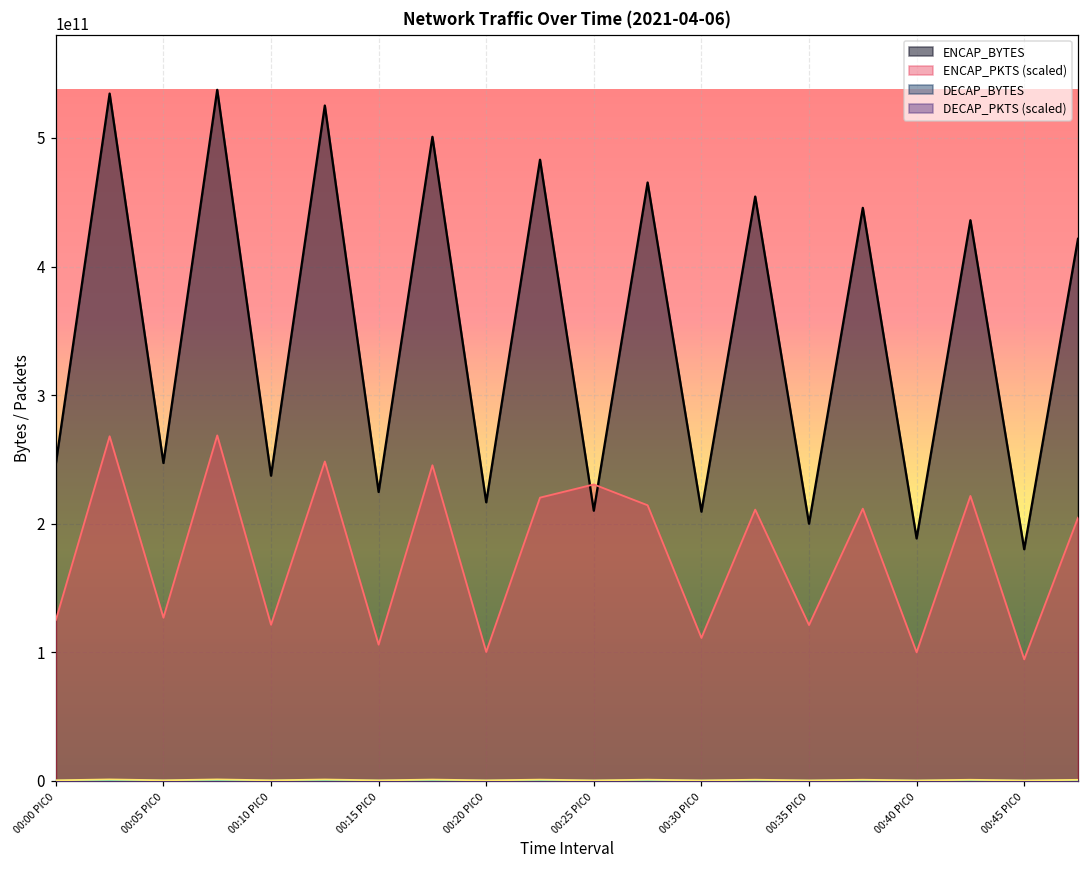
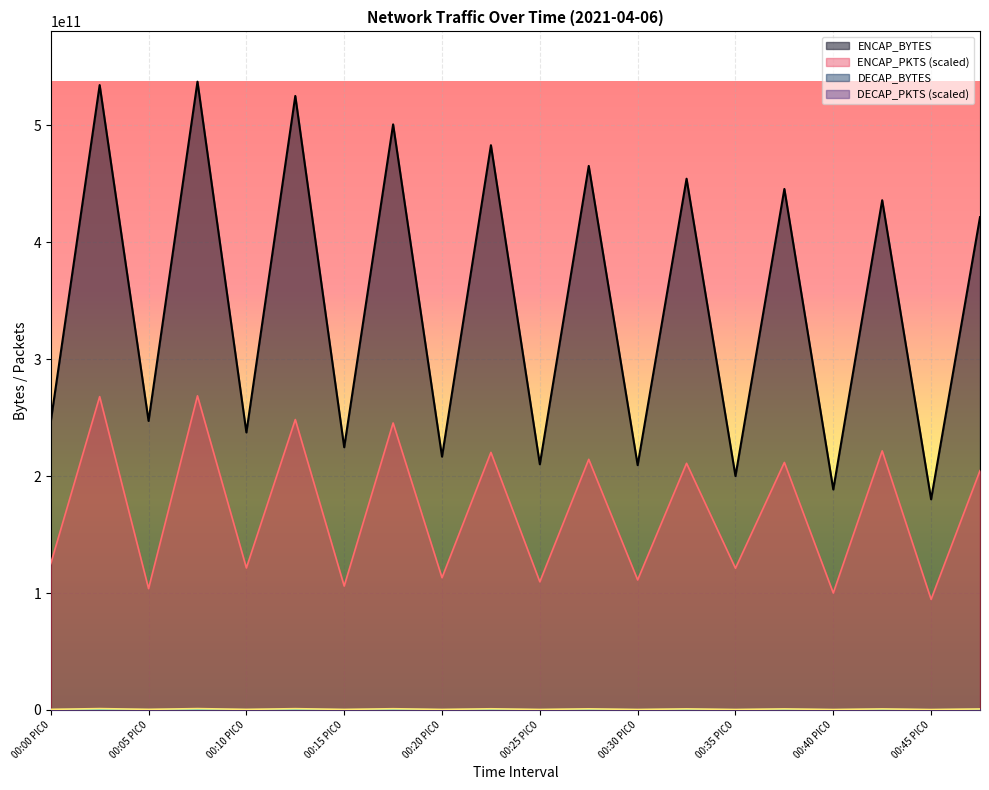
ENCAP_PKTS (scaled), 00:05 PIC0: 127000000000 -> 104000000000
ENCAP_PKTS (scaled), 00:20 PIC0: 100000000000 -> 113000000000
ENCAP_PKTS (scaled), 00:25 PIC0: 231000000000 -> 110000000000
